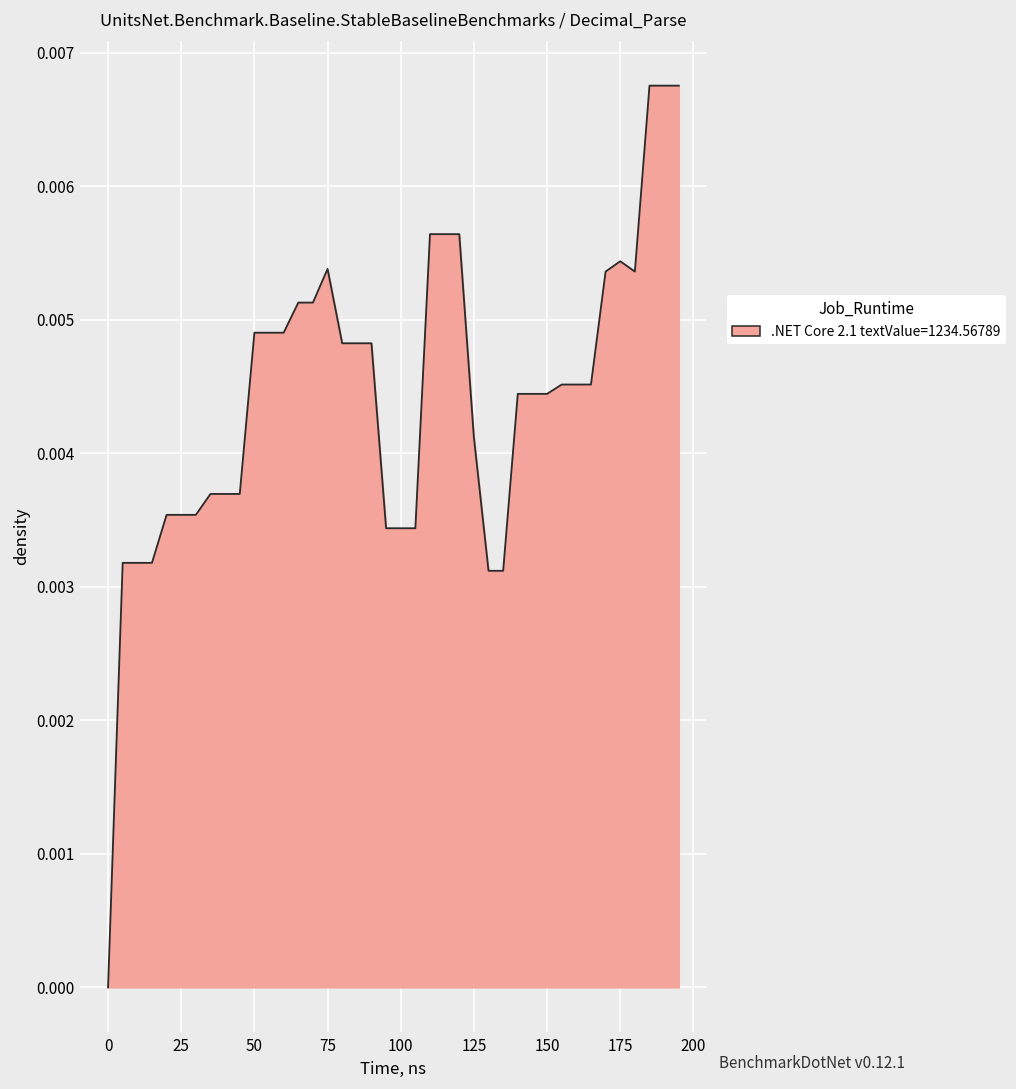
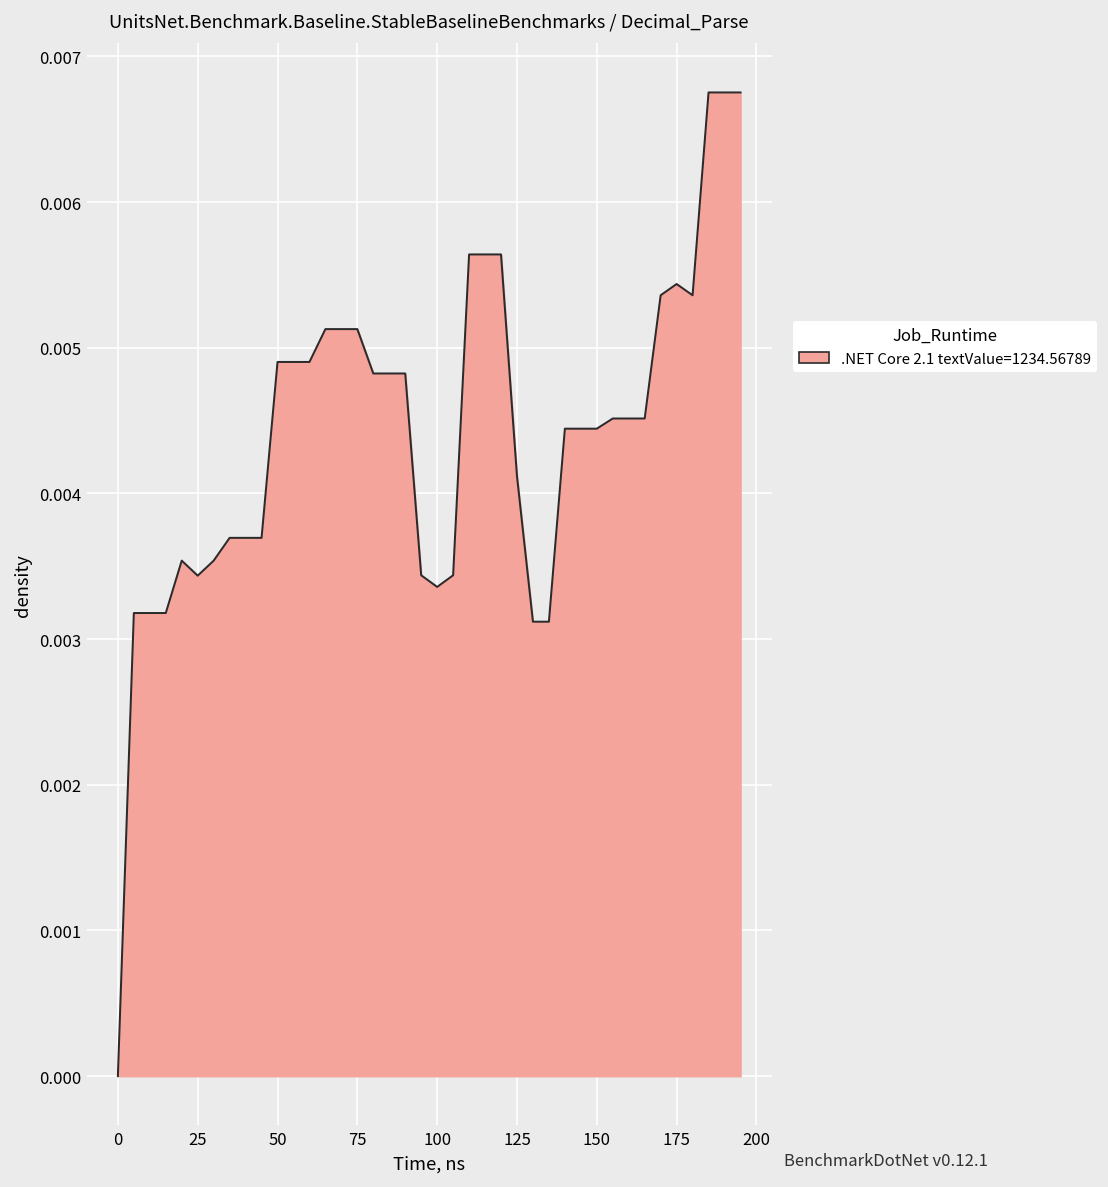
25: 0.00354 -> 0.00344
75: 0.00538 -> 0.00513
100: 0.00344 -> 0.00336
